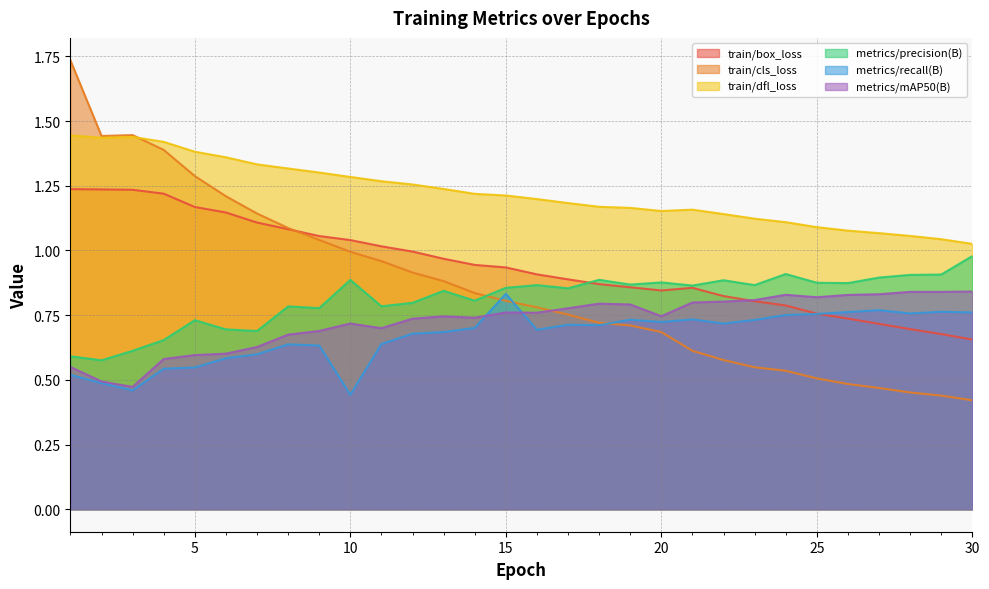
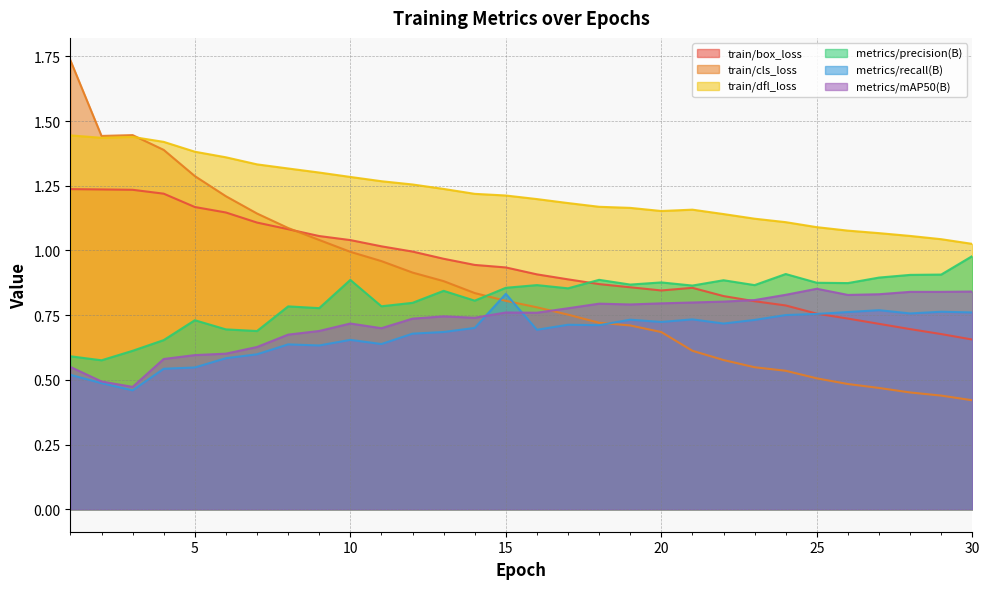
metrics/recall(B), 10: 0.44 -> 0.65
metrics/mAP50(B), 20: 0.75 -> 0.80
metrics/mAP50(B), 25: 0.82 -> 0.85
